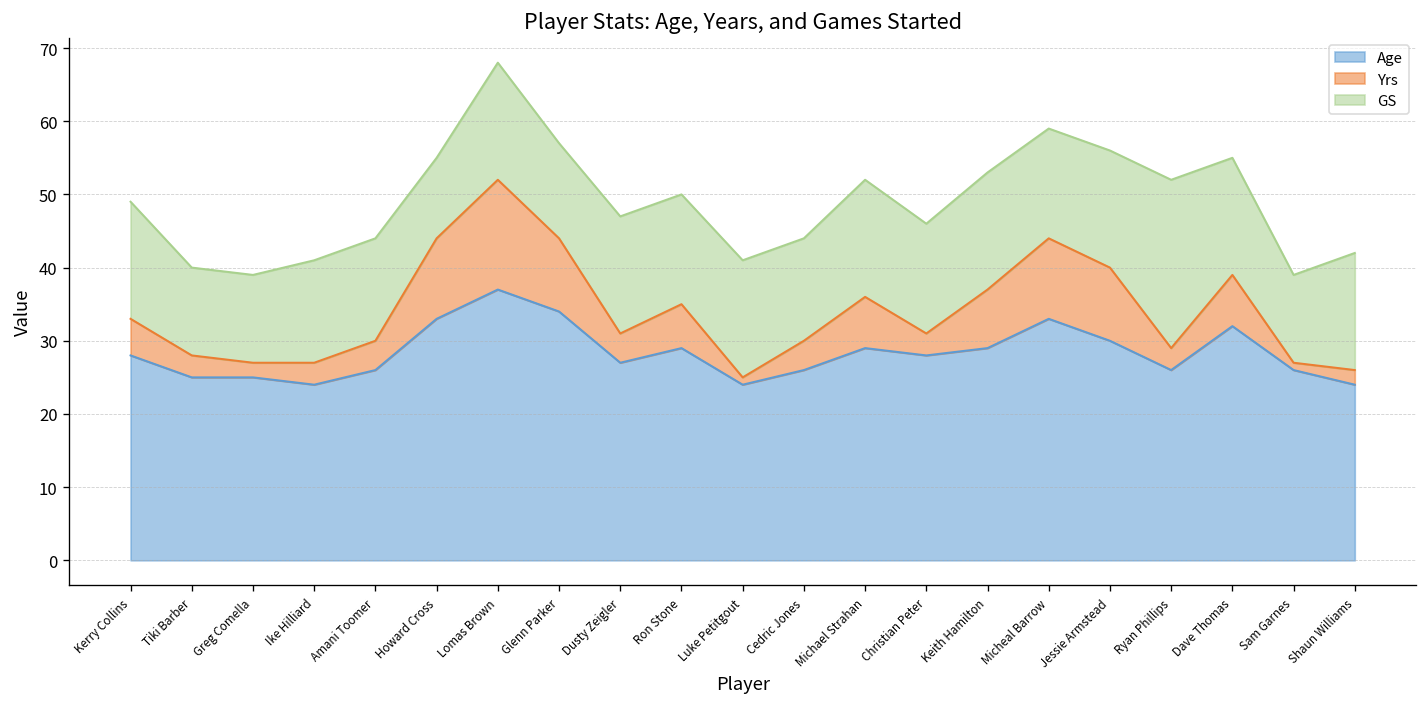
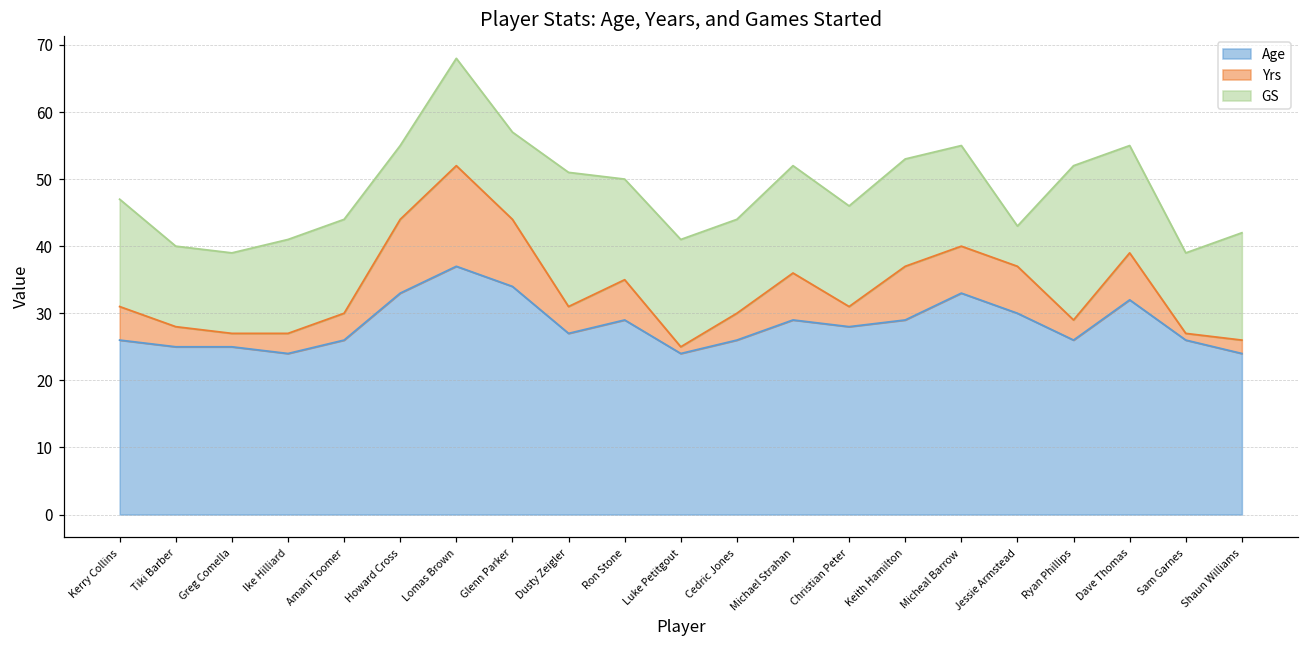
Age, Kerry Collins: 28 -> 26
GS, Dusty Zeigler: 16 -> 20
Yrs, Micheal Barrow: 11 -> 7
Yrs, Jessie Armstead: 10 -> 7
GS, Jessie Armstead: 16 -> 6
